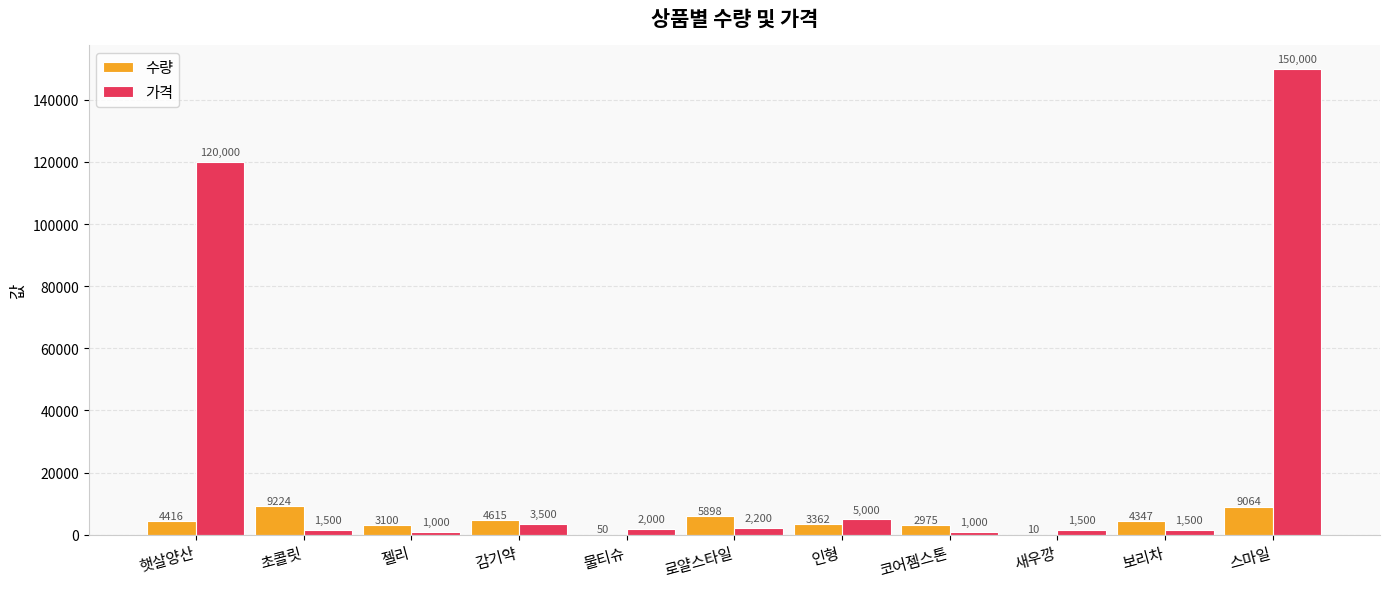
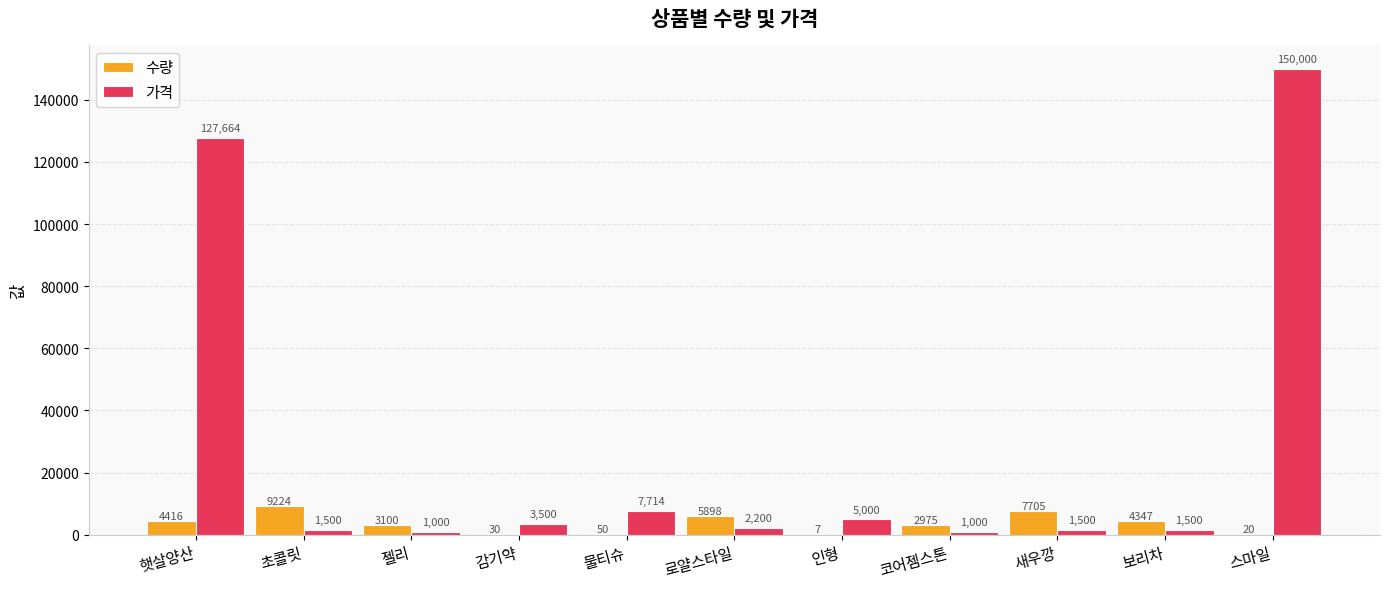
가격, 햇살양산: 120,000 -> 127,664
수량, 감기약: 4615 -> 30
가격, 물티슈: 2,000 -> 7,714
수량, 인형: 3362 -> 7
수량, 새우깡: 10 -> 7705
수량, 스마일: 9064 -> 20
